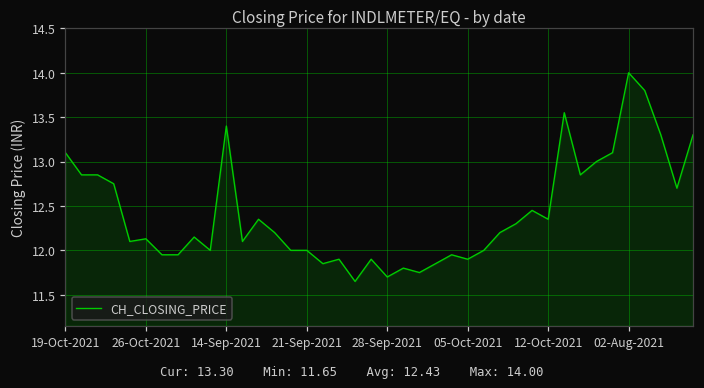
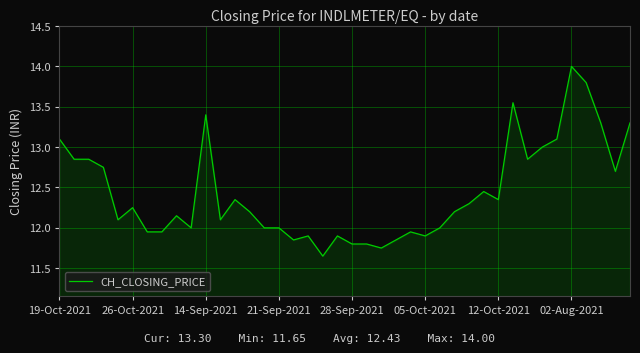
26-Oct-2021: 12.1 -> 12.3
28-Sep-2021: 11.7 -> 11.8
